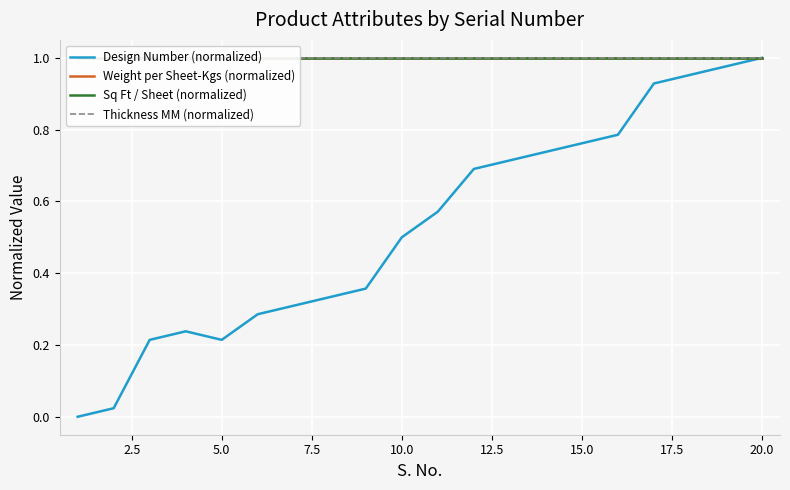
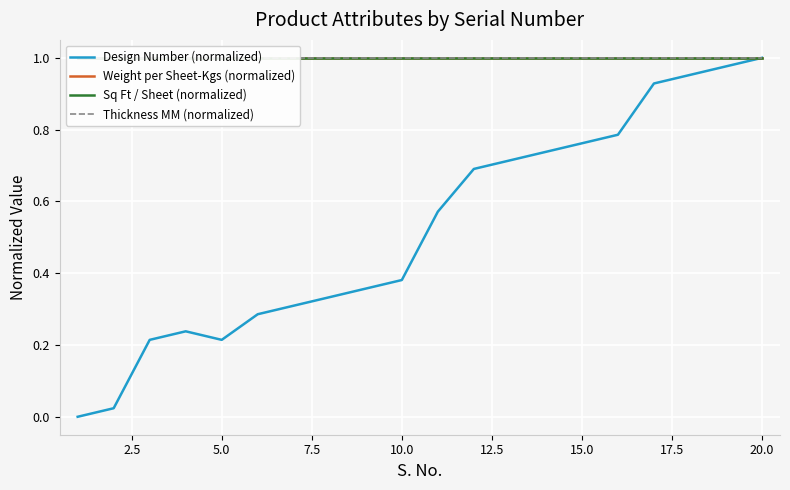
Design Number (normalized), 10.0: 0.50 -> 0.38
